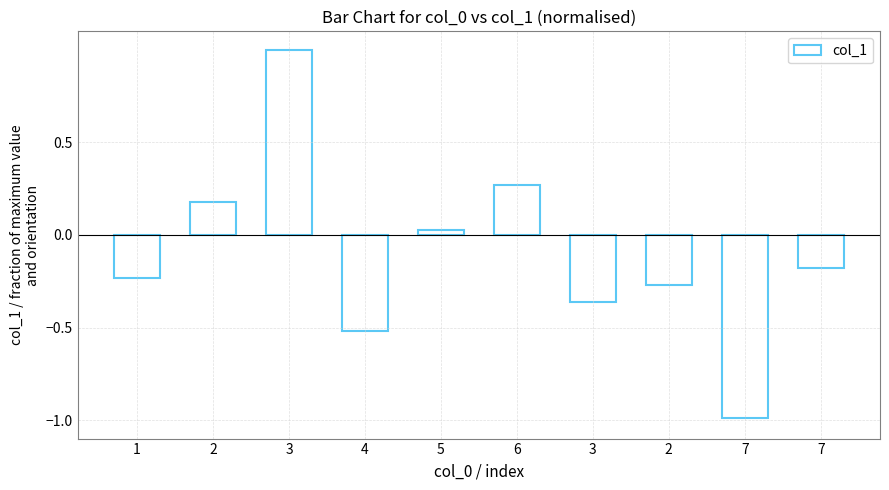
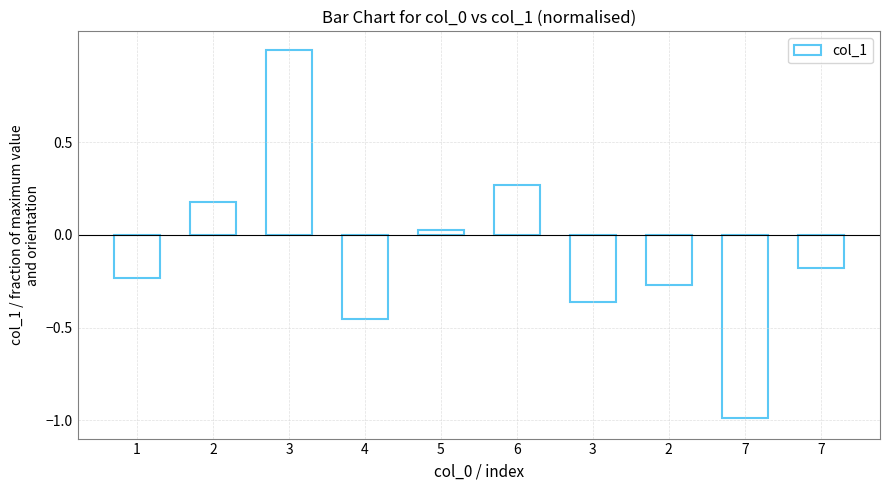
4: -0.52 -> -0.45
